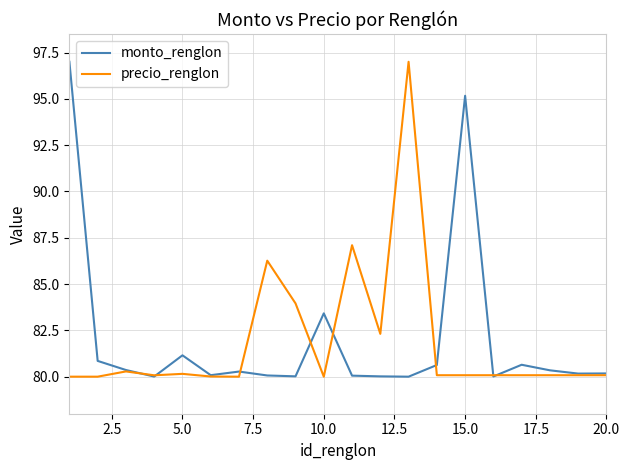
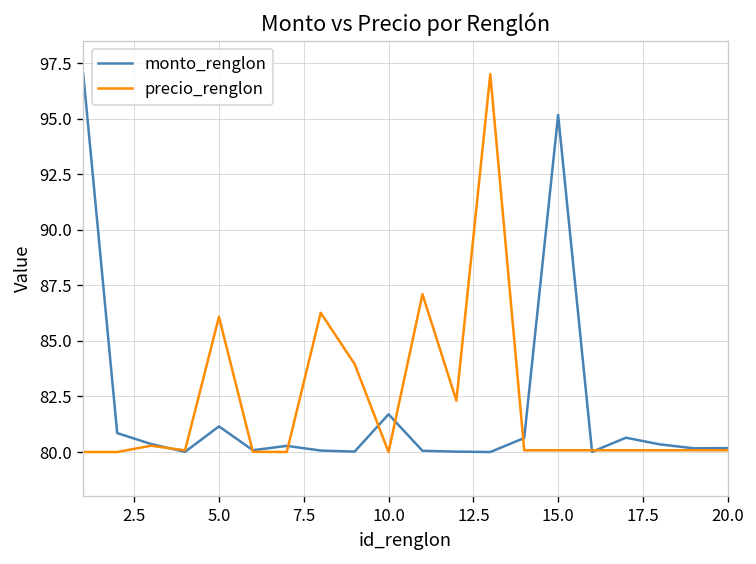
precio_renglon, 5.0: 80.2 -> 86.1
monto_renglon, 10.0: 83.4 -> 81.7
